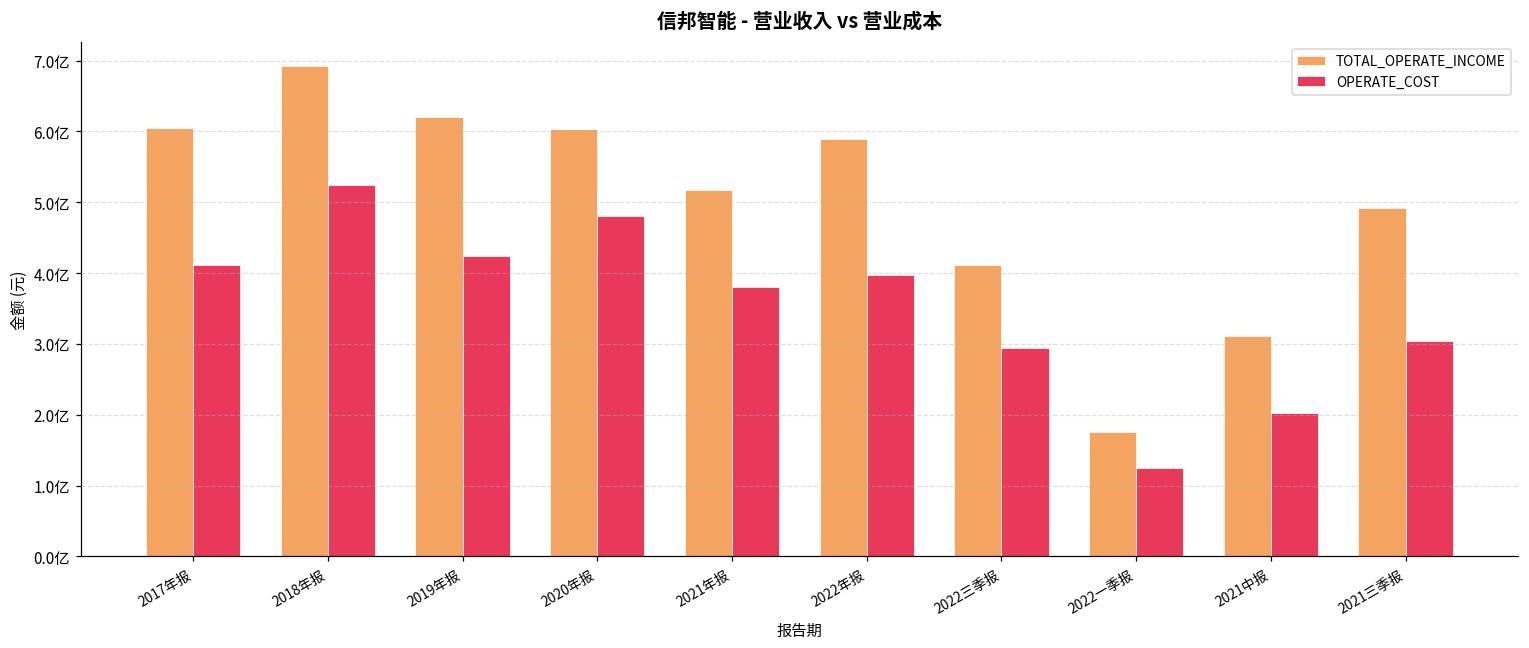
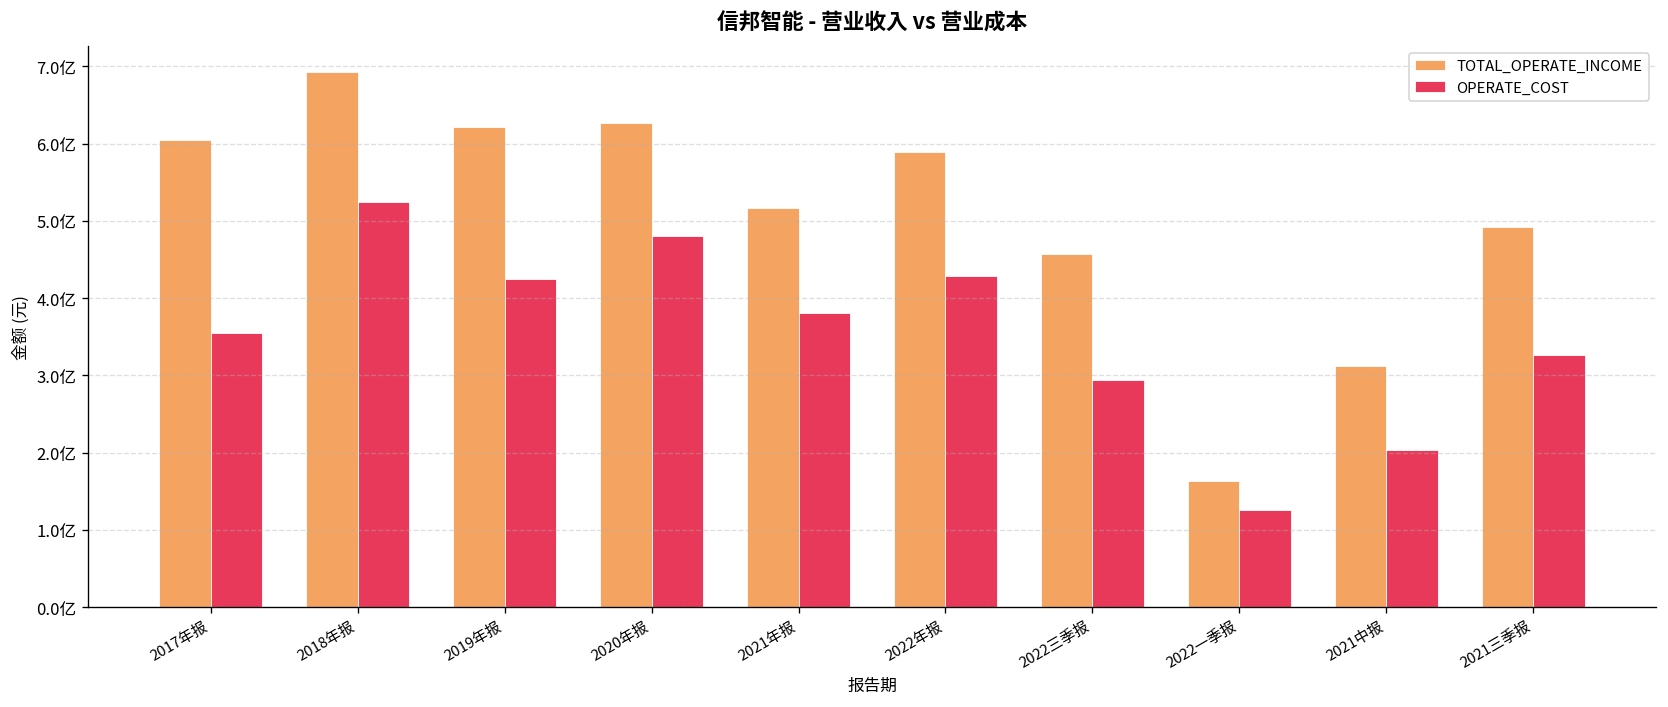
OPERATE_COST, 2017年报: 4.1亿 -> 3.6亿
TOTAL_OPERATE_INCOME, 2020年报: 6.0亿 -> 6.3亿
OPERATE_COST, 2022年报: 4.0亿 -> 4.3亿
TOTAL_OPERATE_INCOME, 2022三季报: 4.1亿 -> 4.6亿
TOTAL_OPERATE_INCOME, 2022一季报: 1.8亿 -> 1.6亿
OPERATE_COST, 2021三季报: 3.0亿 -> 3.3亿
